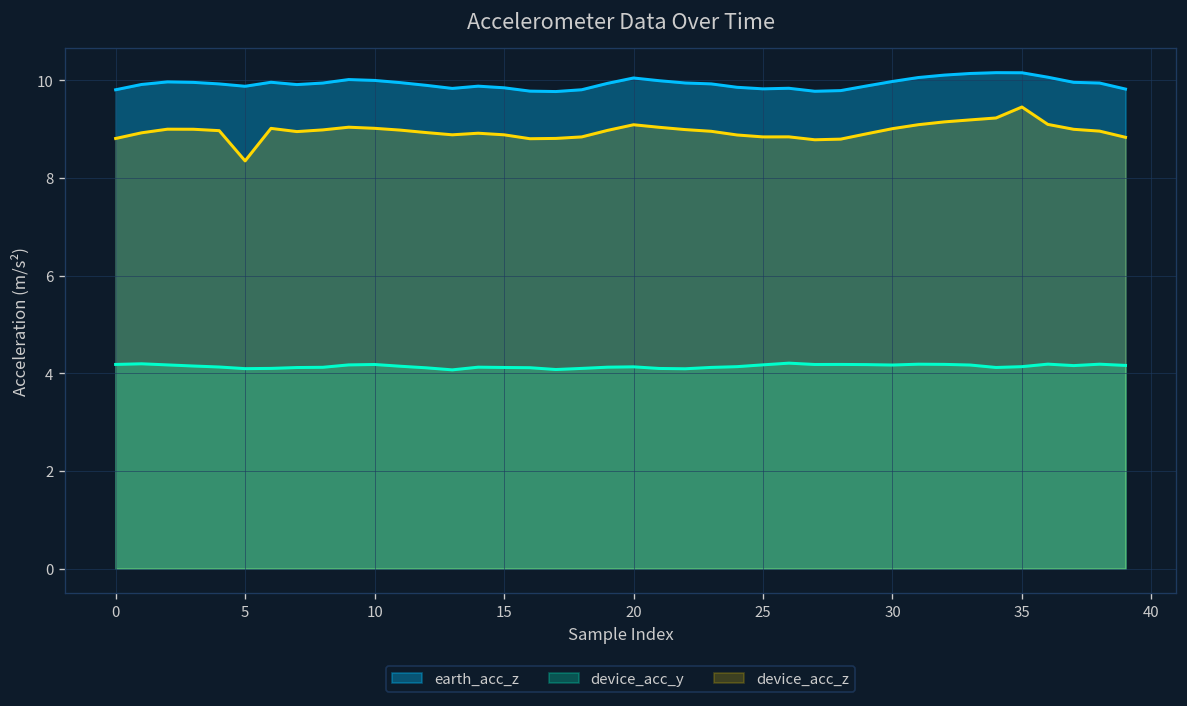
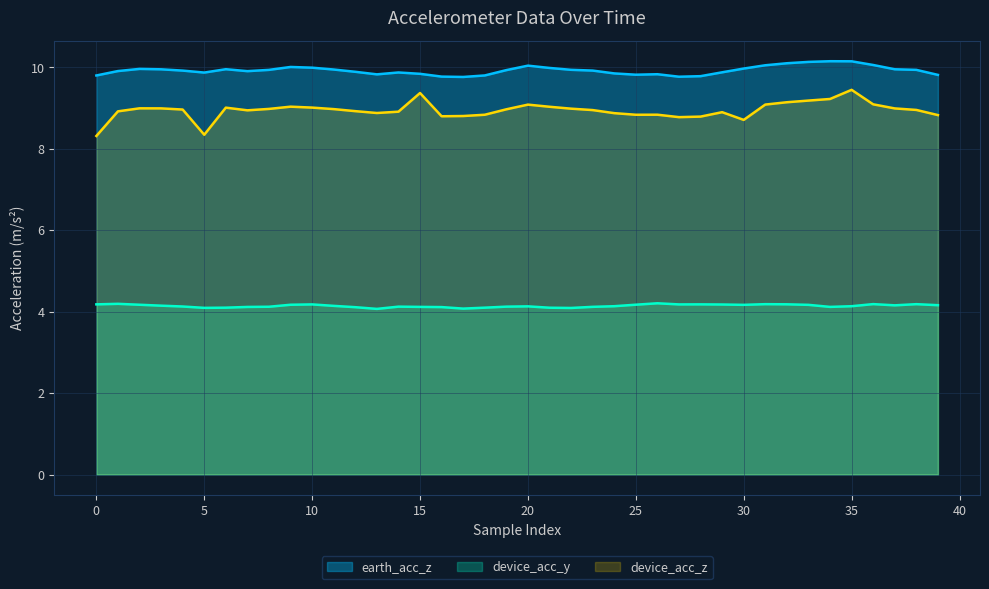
device_acc_z, 0: 8.8 -> 8.3
device_acc_z, 15: 8.9 -> 9.4
device_acc_z, 30: 9.0 -> 8.7
